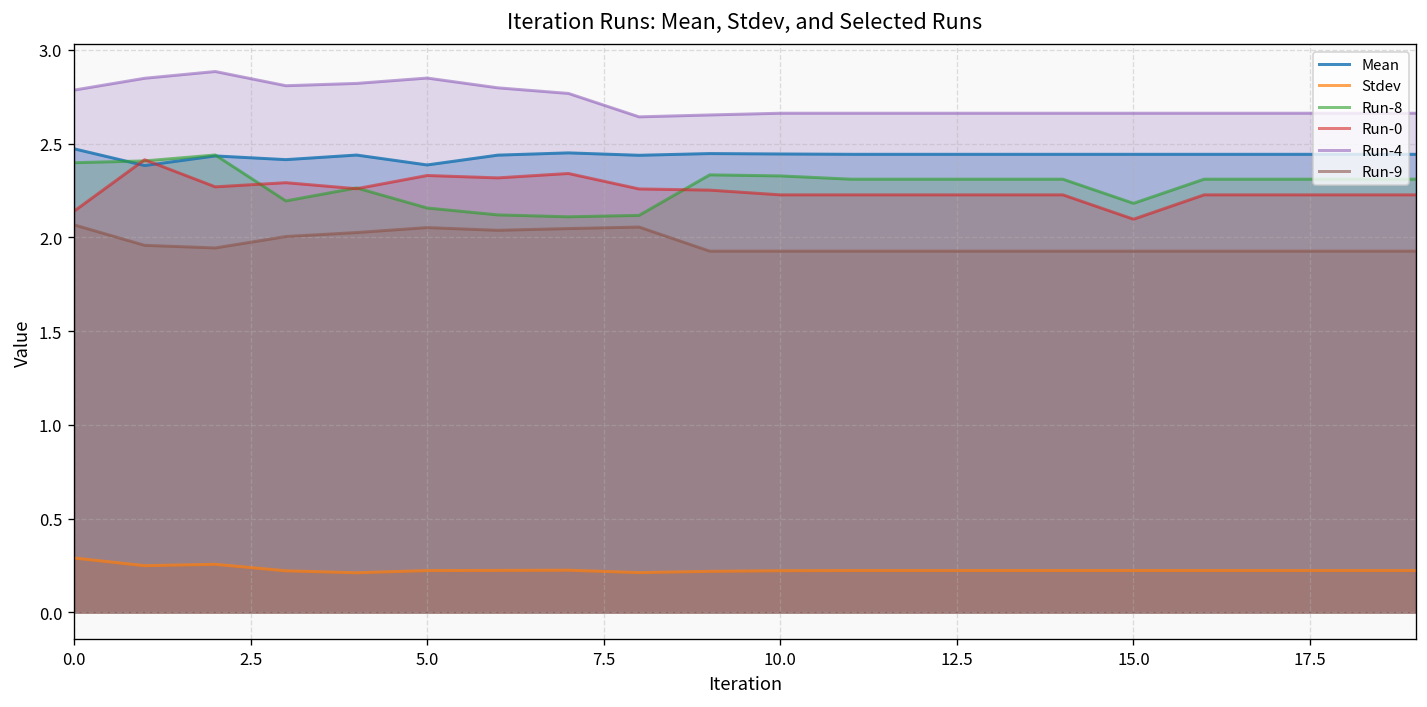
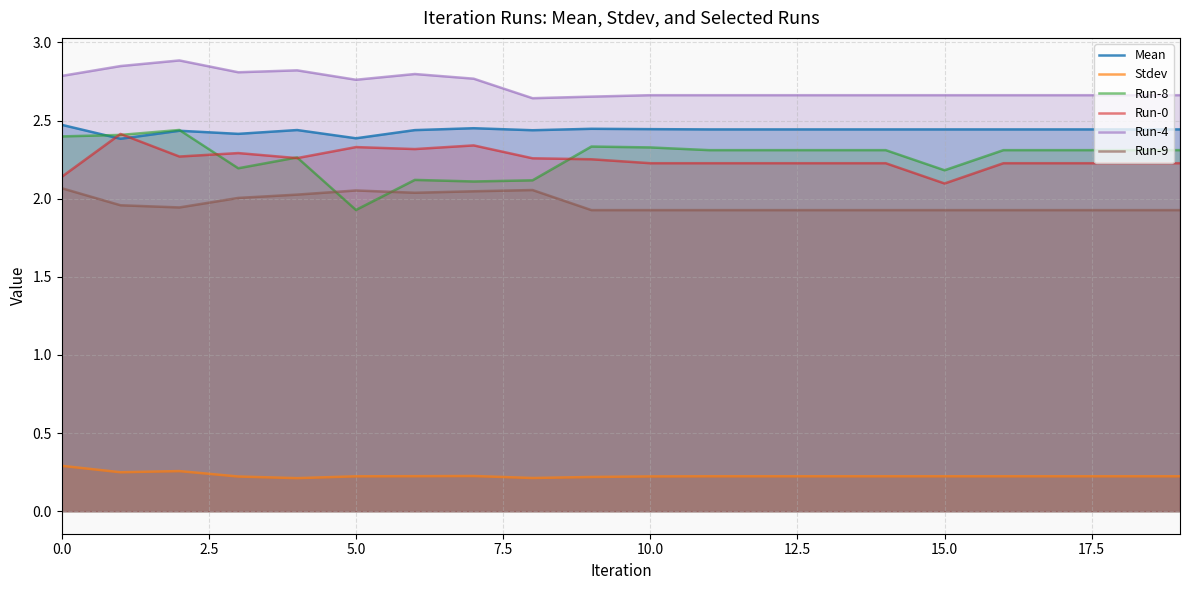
Run-8, 5.0: 2.16 -> 1.93
Run-4, 5.0: 2.85 -> 2.76
